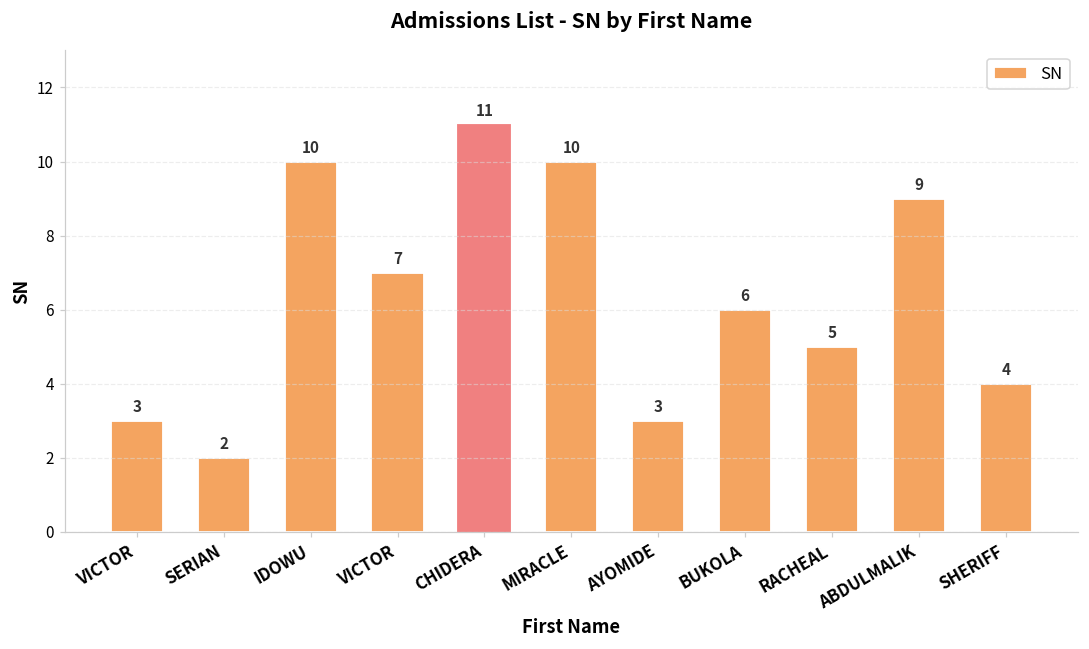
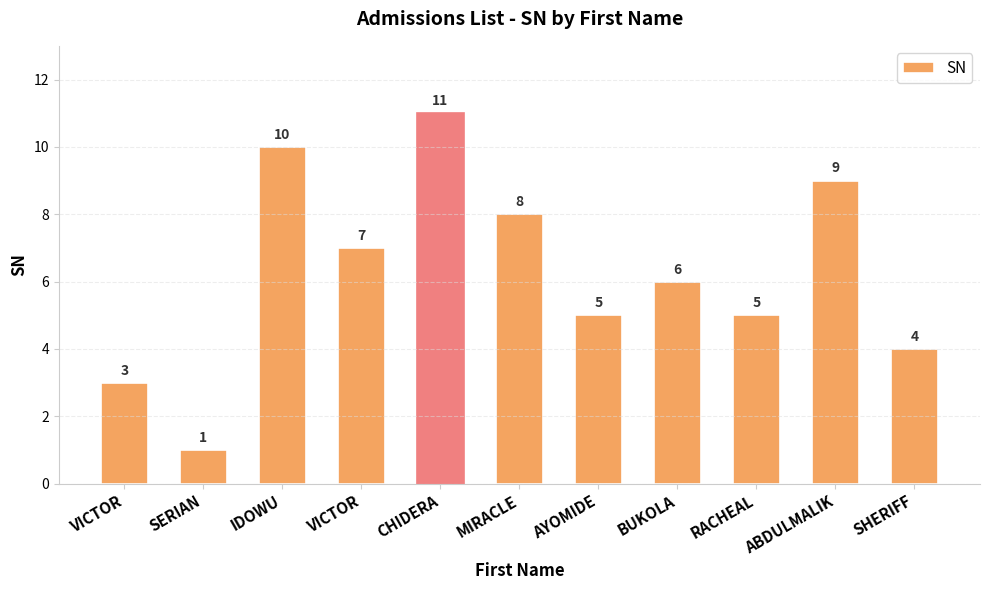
SERIAN: 2 -> 1
MIRACLE: 10 -> 8
AYOMIDE: 3 -> 5
